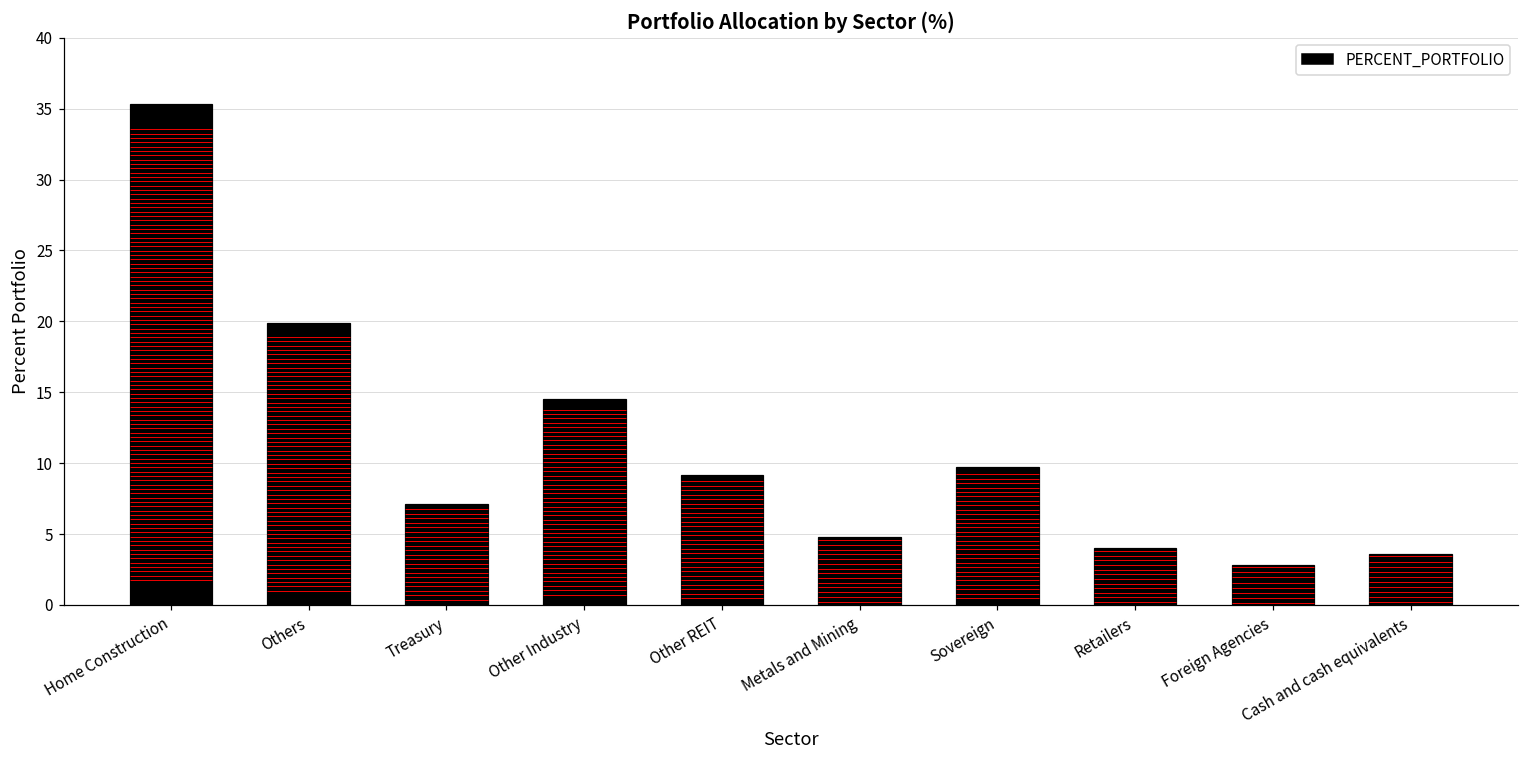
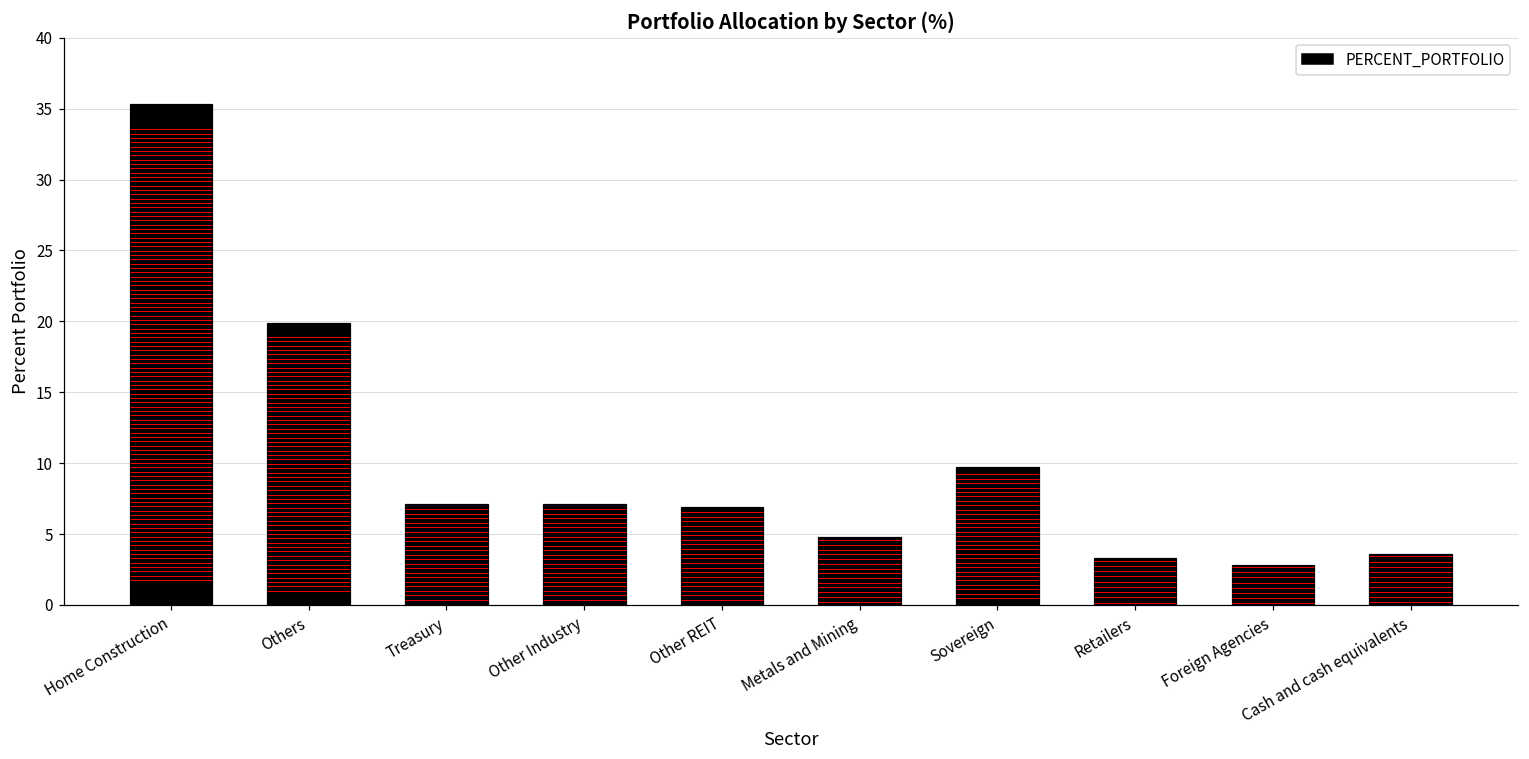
Other Industry: 14.5 -> 7.1
Other REIT: 9.2 -> 6.9
Retailers: 4.0 -> 3.3
